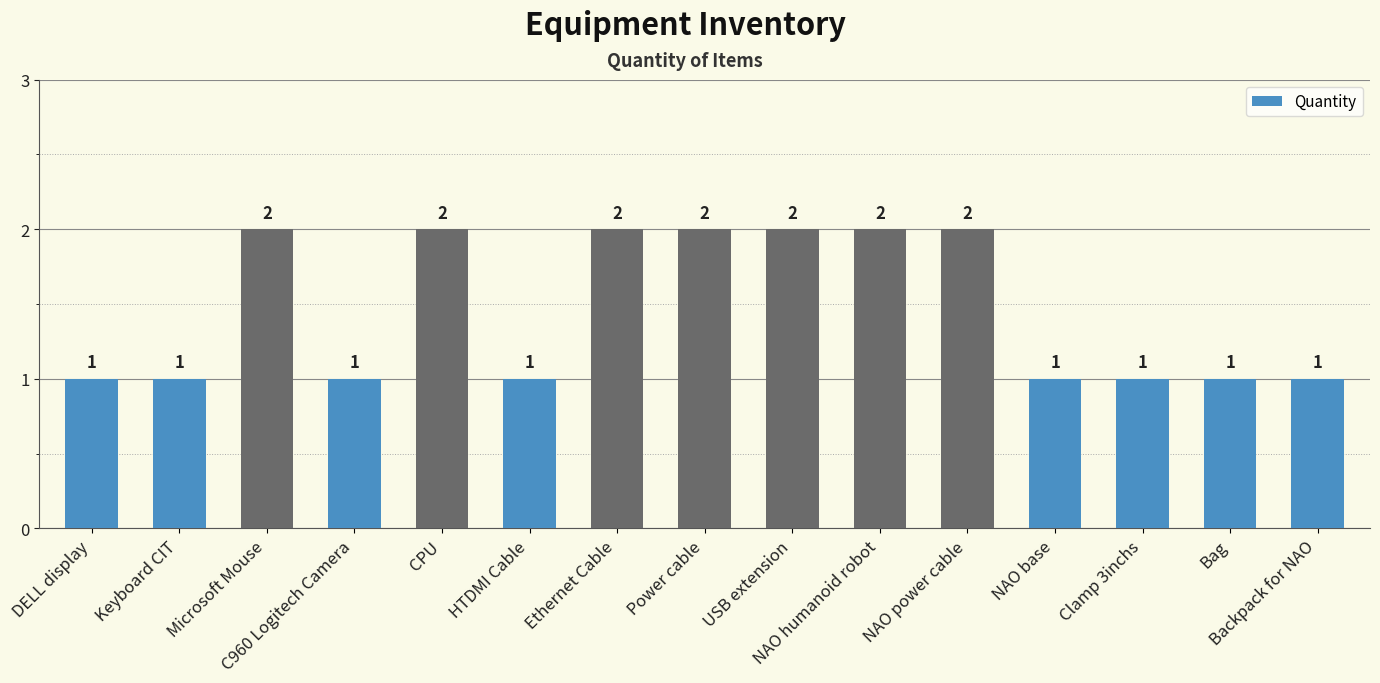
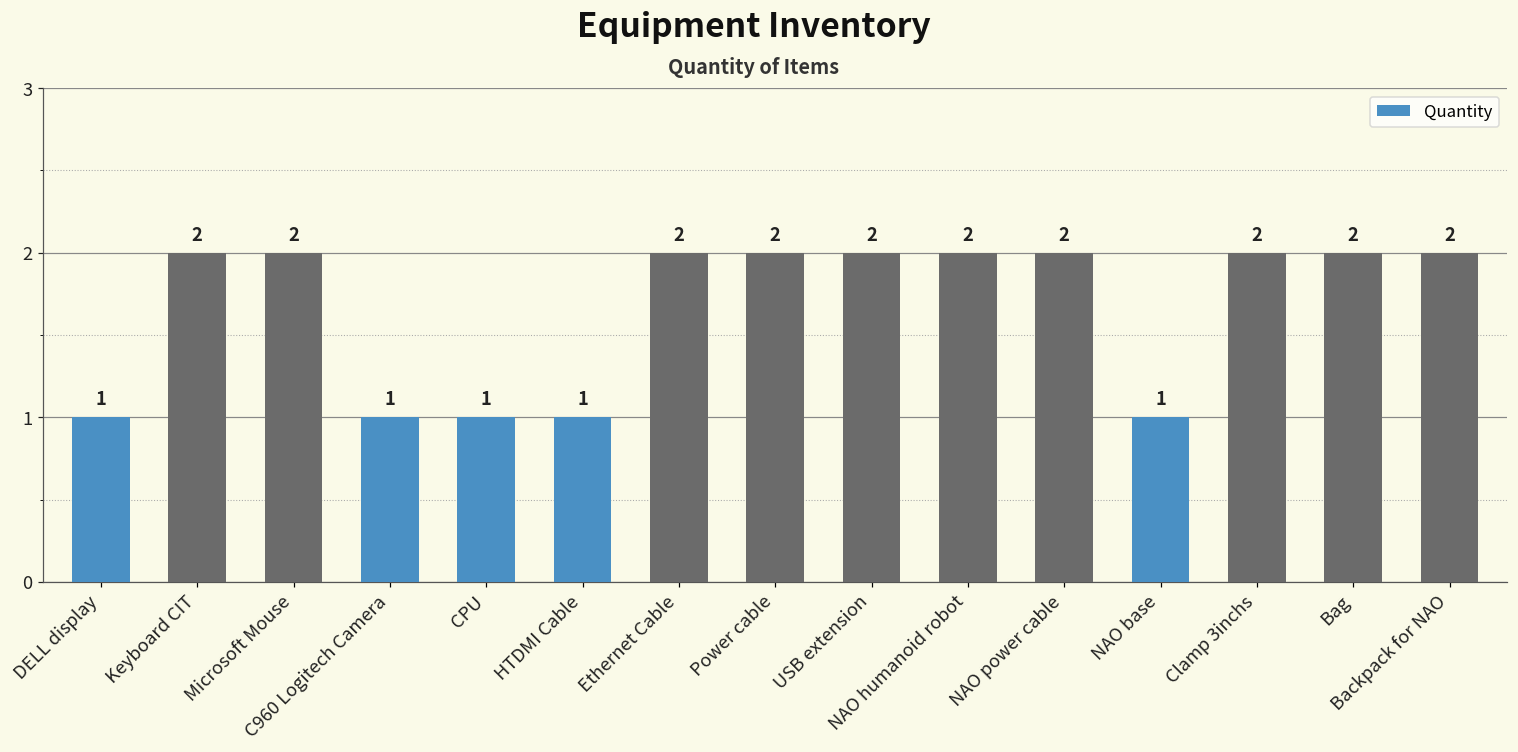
Keyboard CIT: 1 -> 2
CPU: 2 -> 1
Clamp 3inchs: 1 -> 2
Bag: 1 -> 2
Backpack for NAO: 1 -> 2
